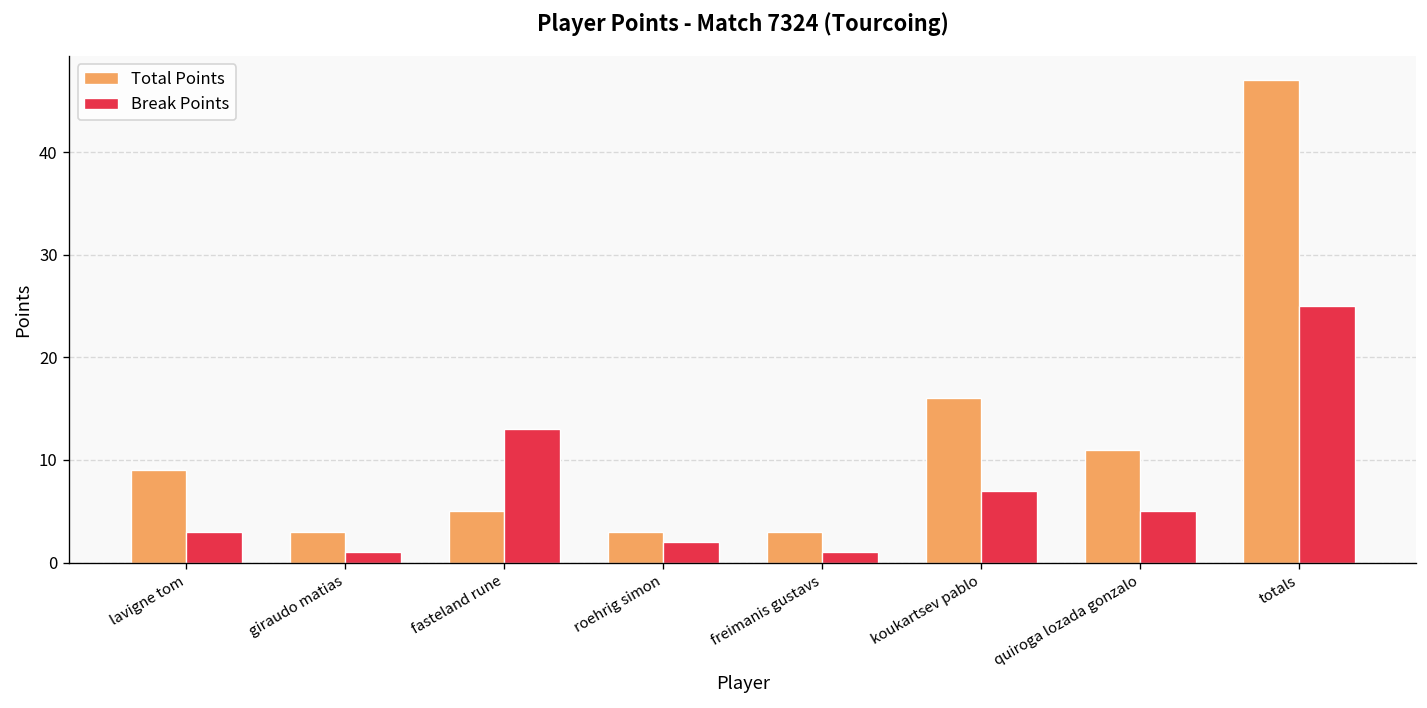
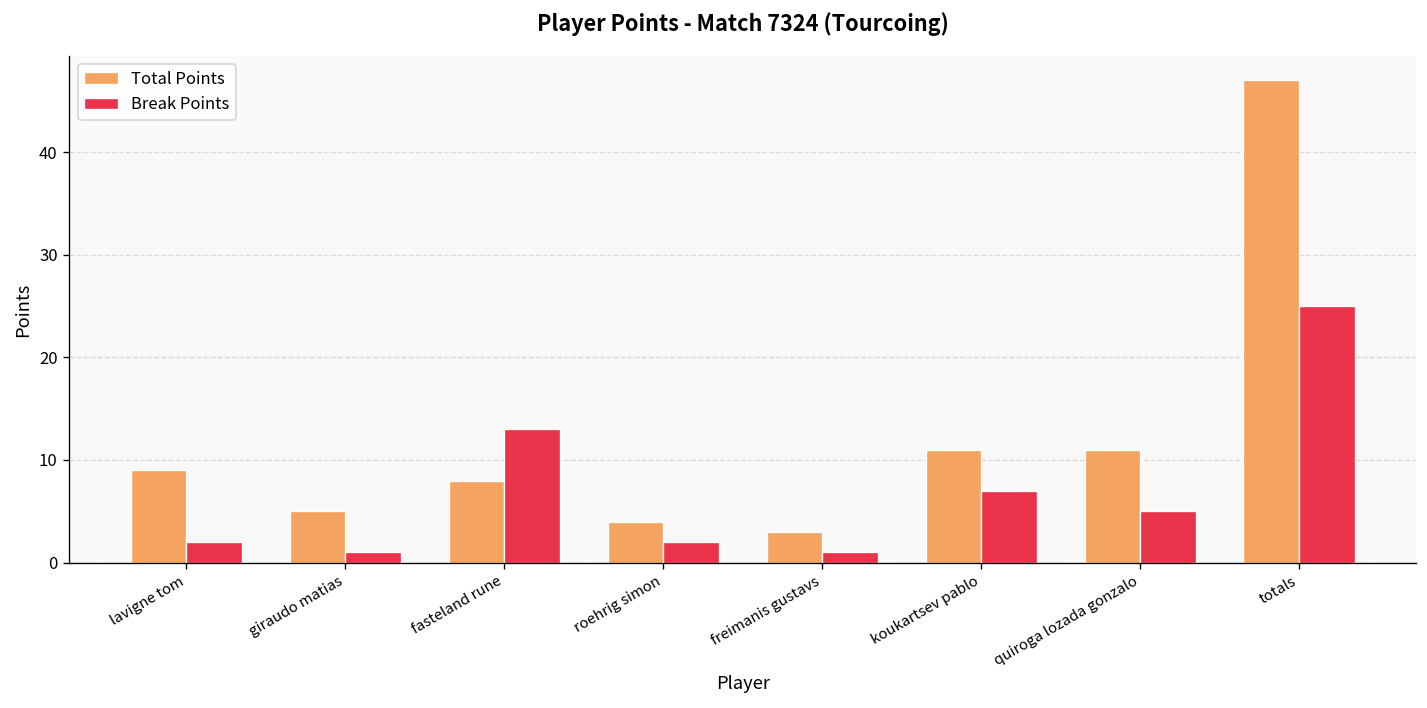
Break Points, lavigne tom: 3 -> 2
Total Points, giraudo matias: 3 -> 5
Total Points, fasteland rune: 5 -> 8
Total Points, roehrig simon: 3 -> 4
Total Points, koukartsev pablo: 16 -> 11
